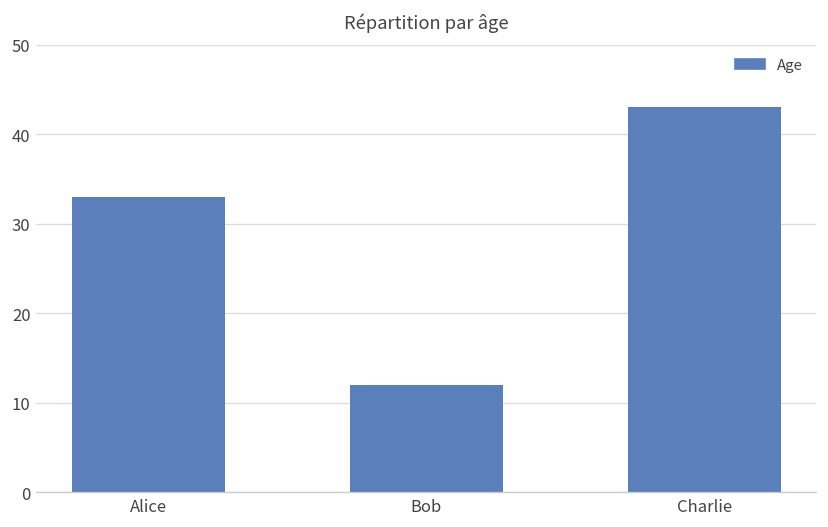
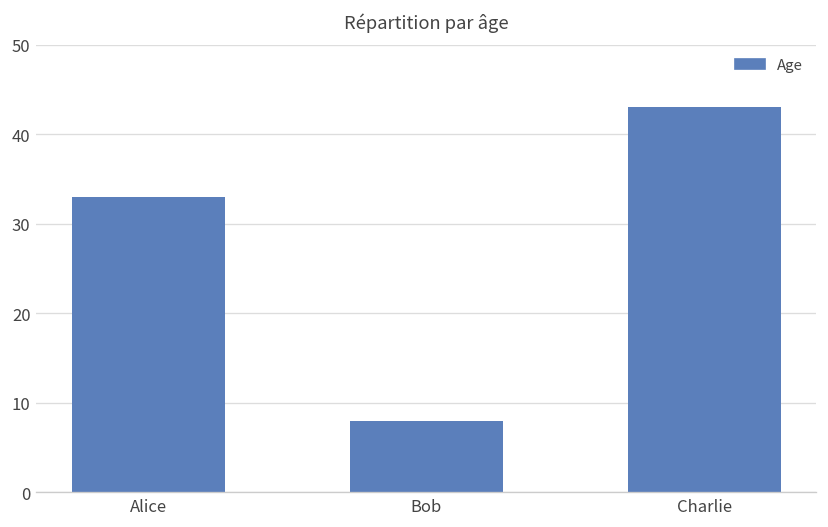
Bob: 12 -> 8
